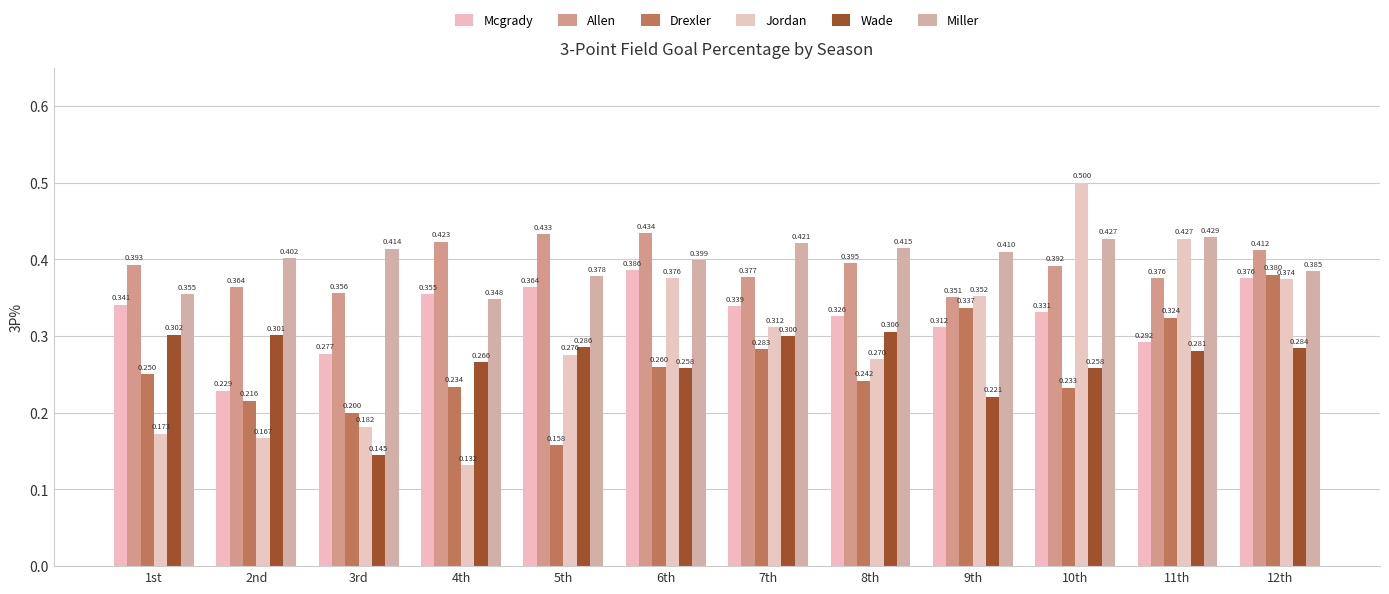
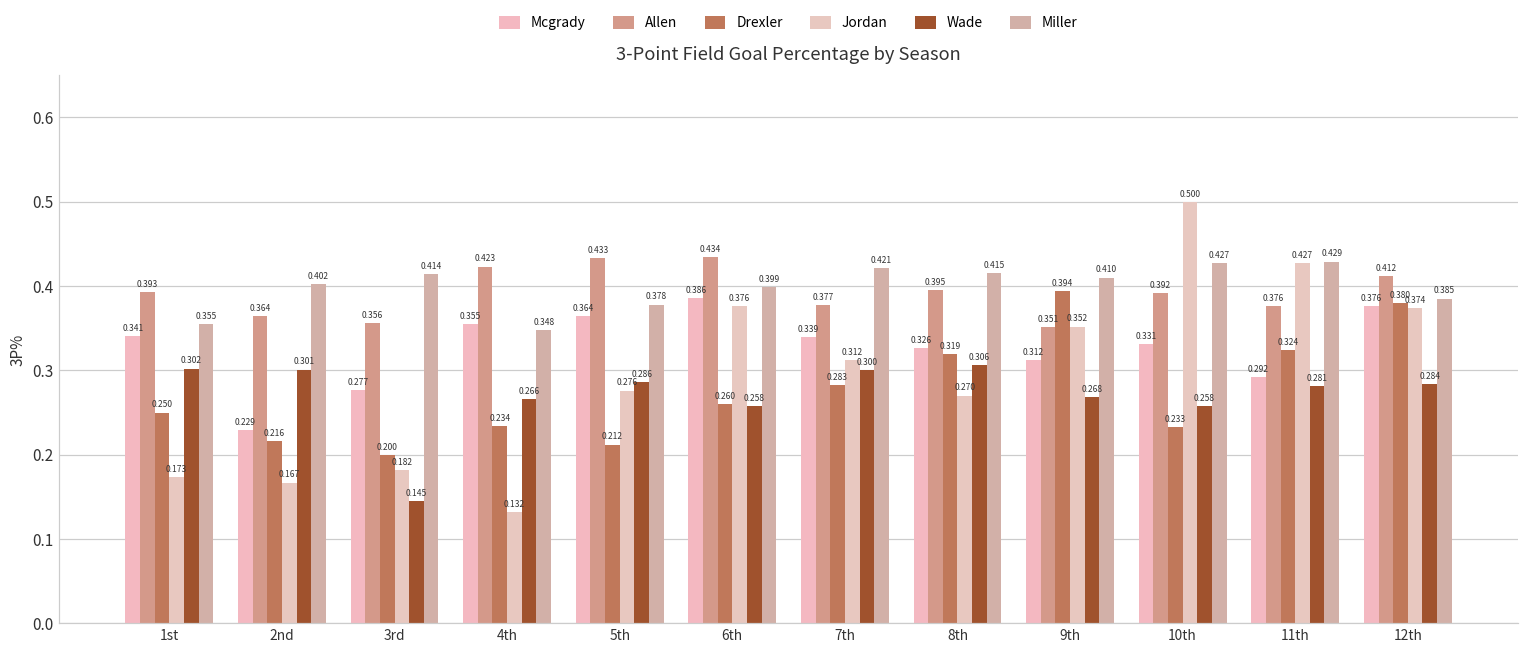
Drexler, 5th: 0.158 -> 0.212
Drexler, 8th: 0.242 -> 0.319
Drexler, 9th: 0.337 -> 0.394
Wade, 9th: 0.221 -> 0.268
